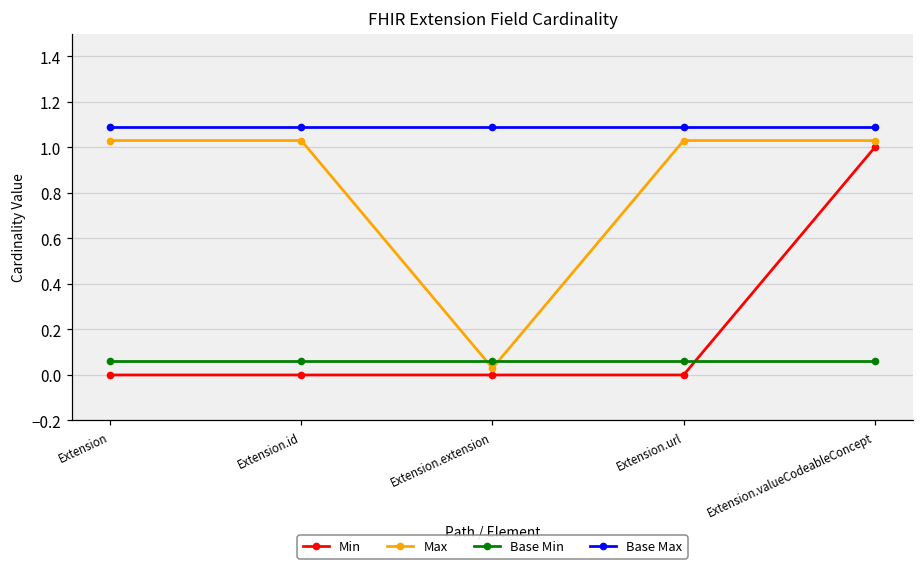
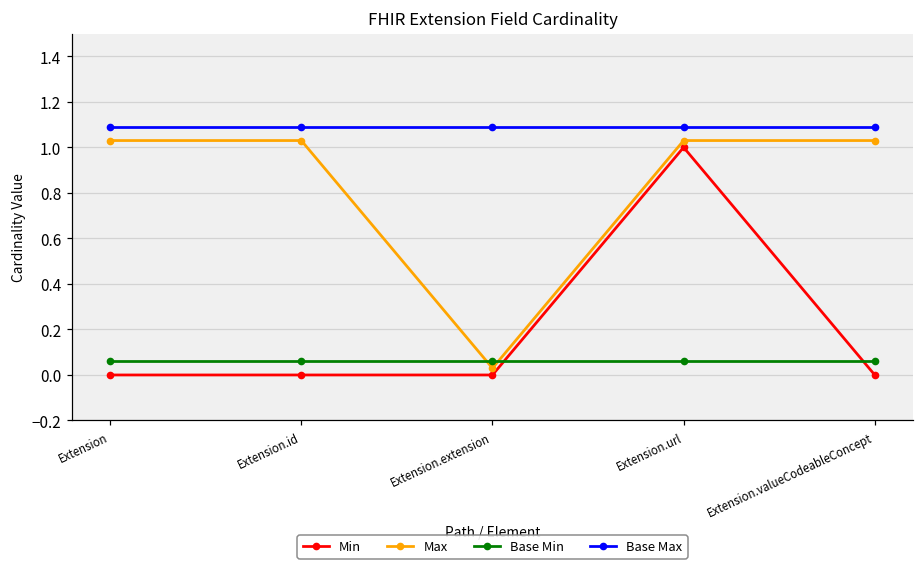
Min, Extension.url: 0 -> 1
Min, Extension.valueCodeableConcept: 1 -> 0
